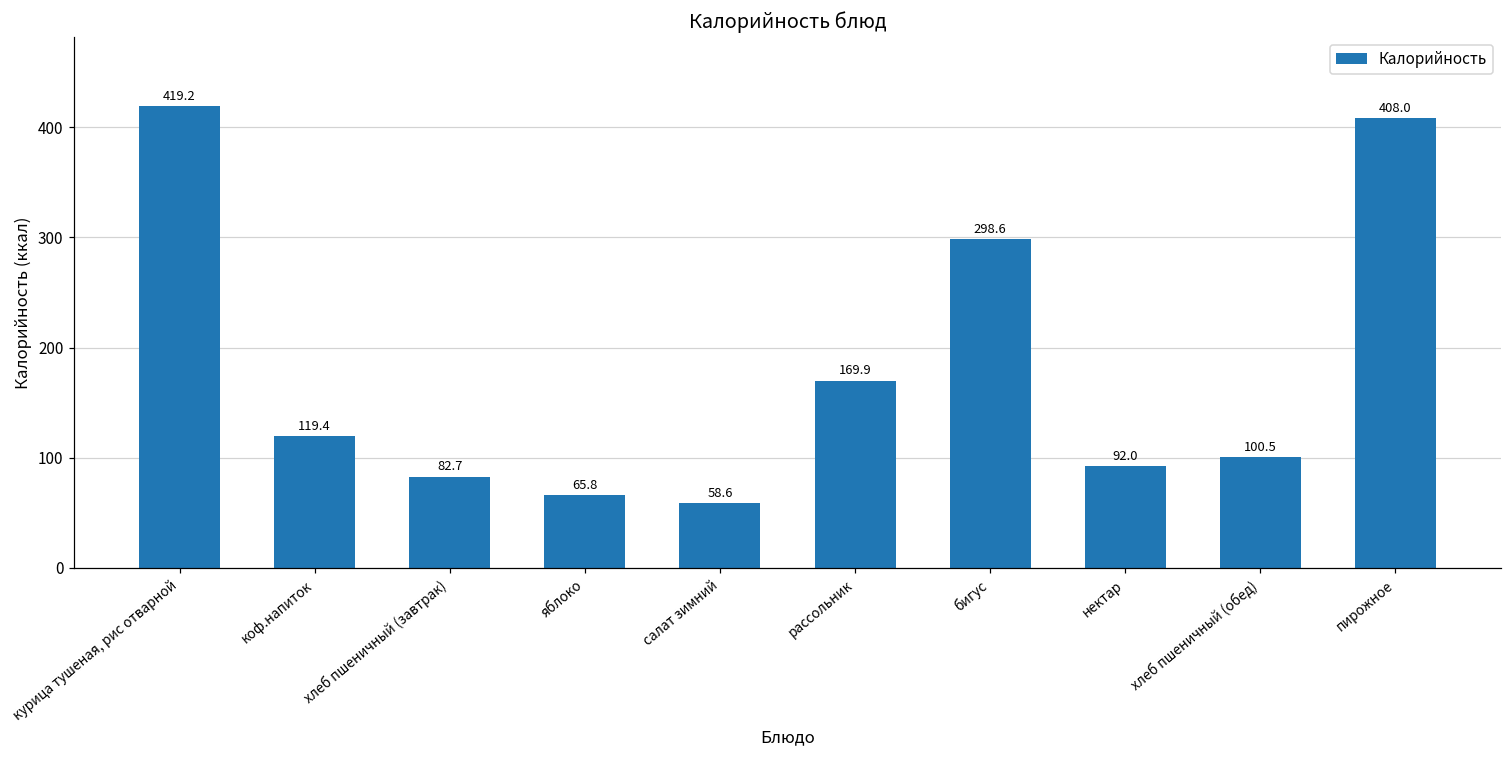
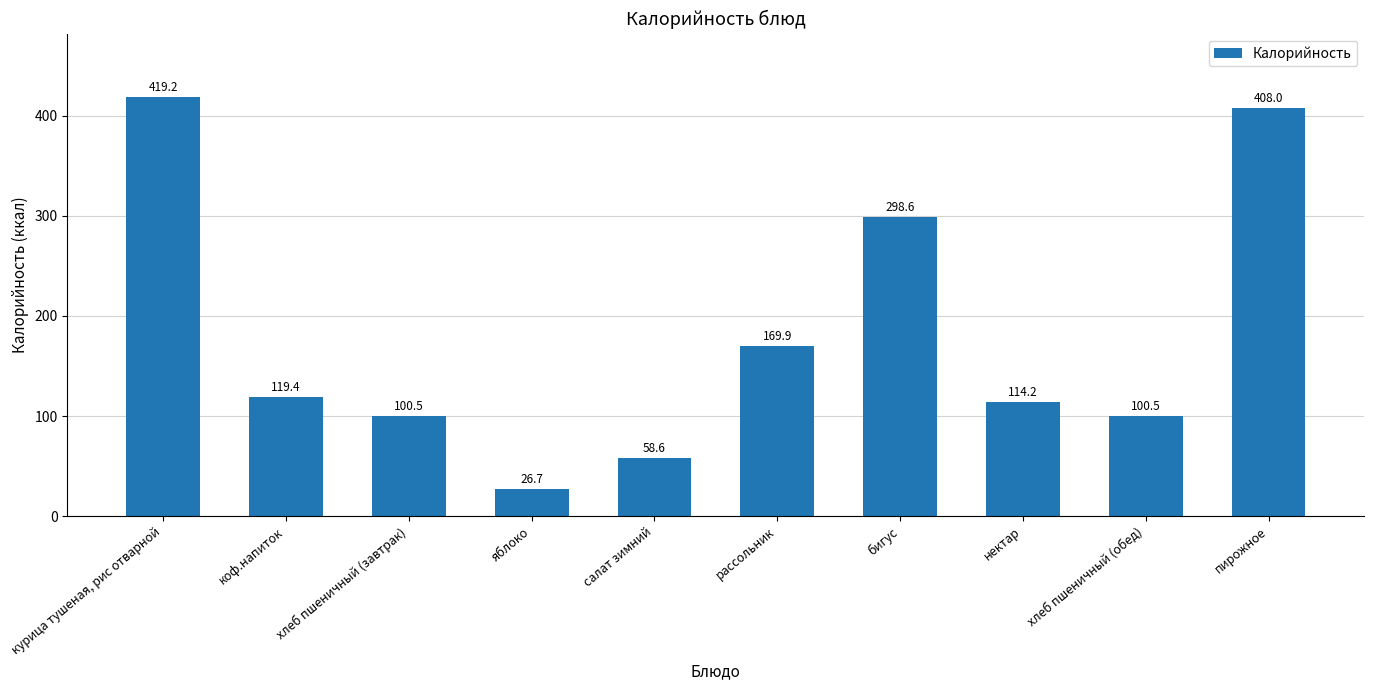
хлеб пшеничный (завтрак): 82.7 -> 100.5
яблоко: 65.8 -> 26.7
нектар: 92.0 -> 114.2
